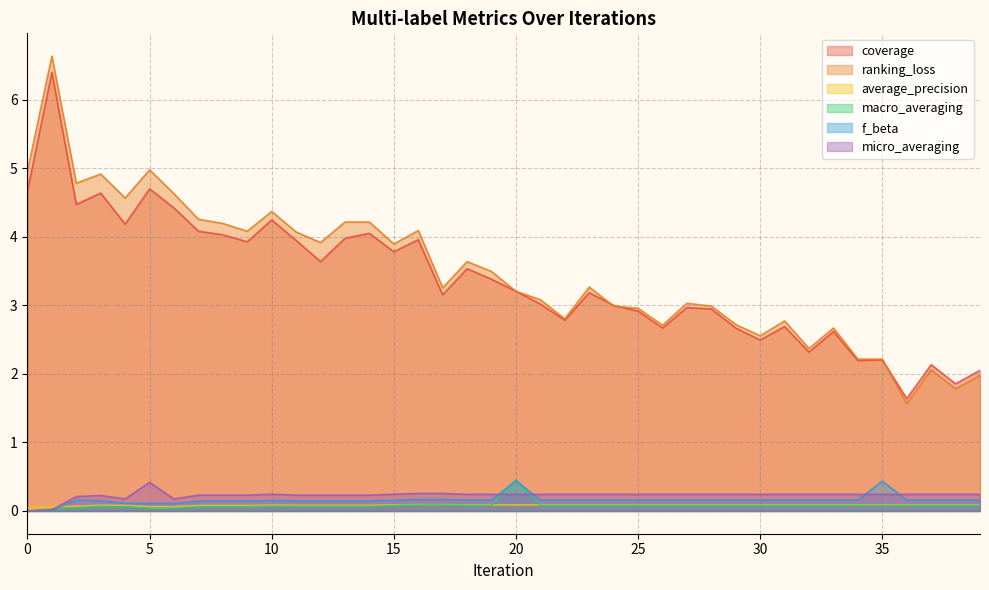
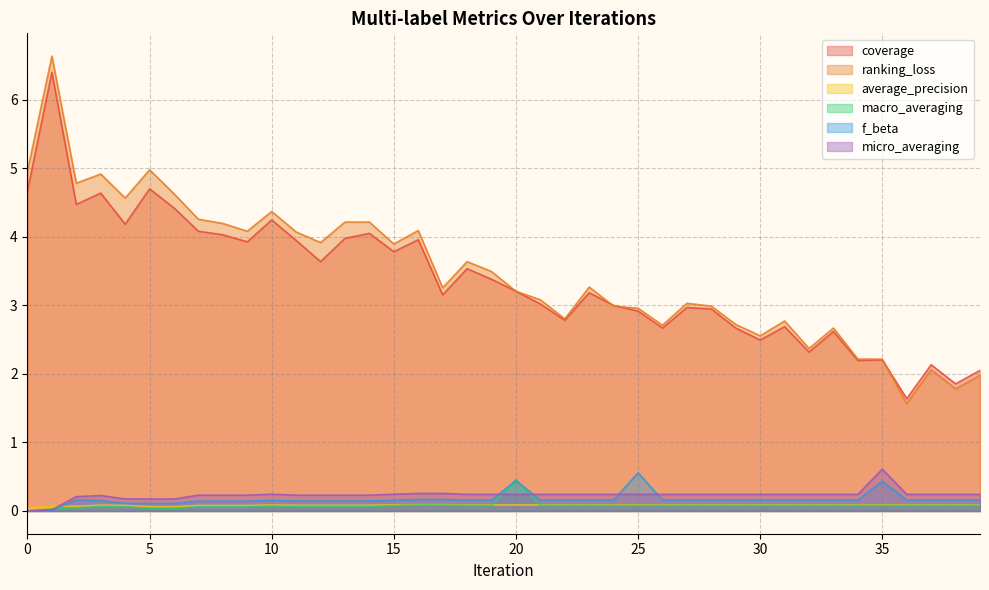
micro_averaging, 5: 0.4 -> 0.2
f_beta, 25: 0.2 -> 0.6
micro_averaging, 35: 0.2 -> 0.6
